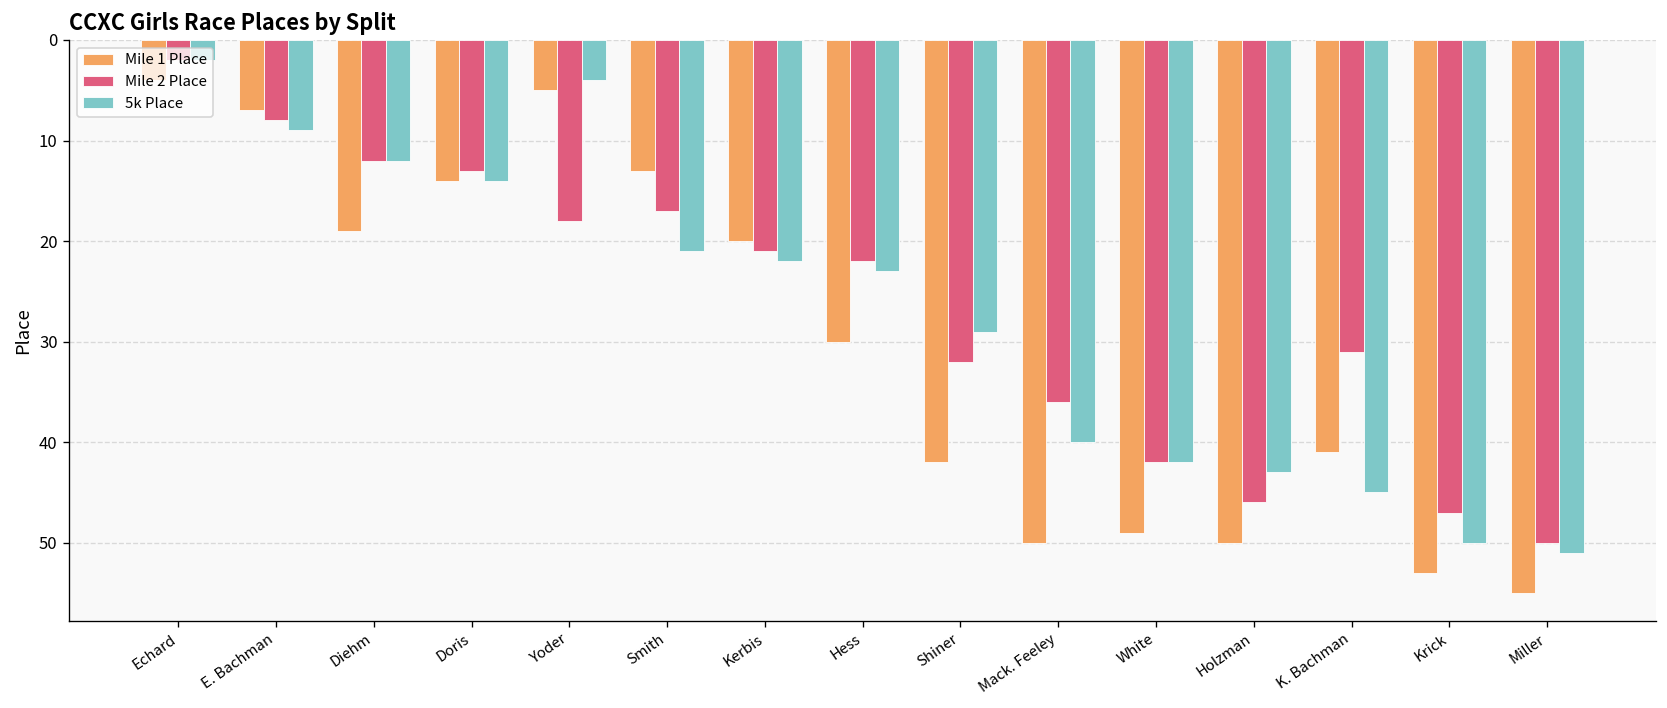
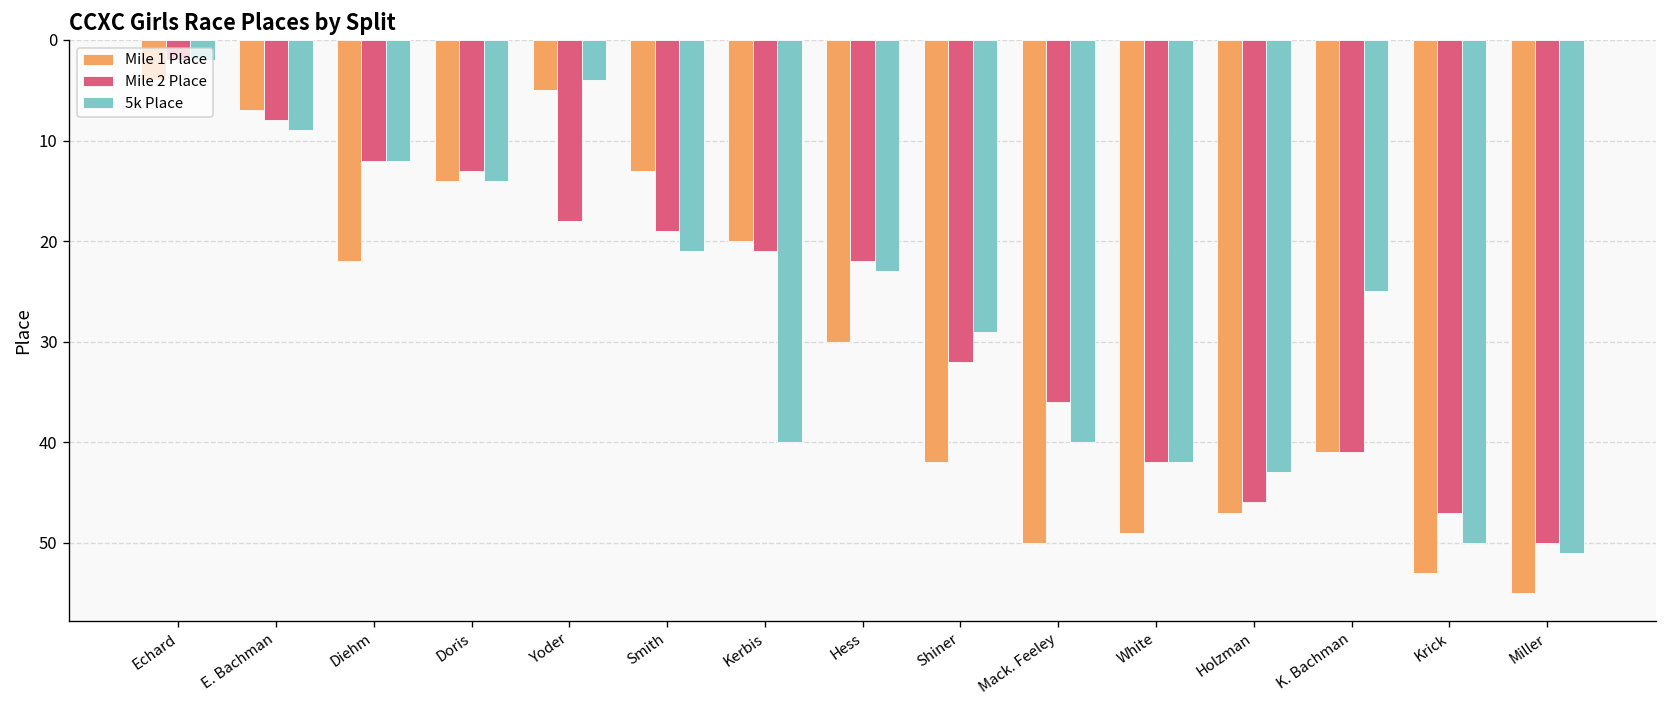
Mile 1 Place, Diehm: 19 -> 22
Mile 2 Place, Smith: 17 -> 19
5k Place, Kerbis: 22 -> 40
Mile 1 Place, Holzman: 50 -> 47
Mile 2 Place, K. Bachman: 31 -> 41
5k Place, K. Bachman: 45 -> 25
